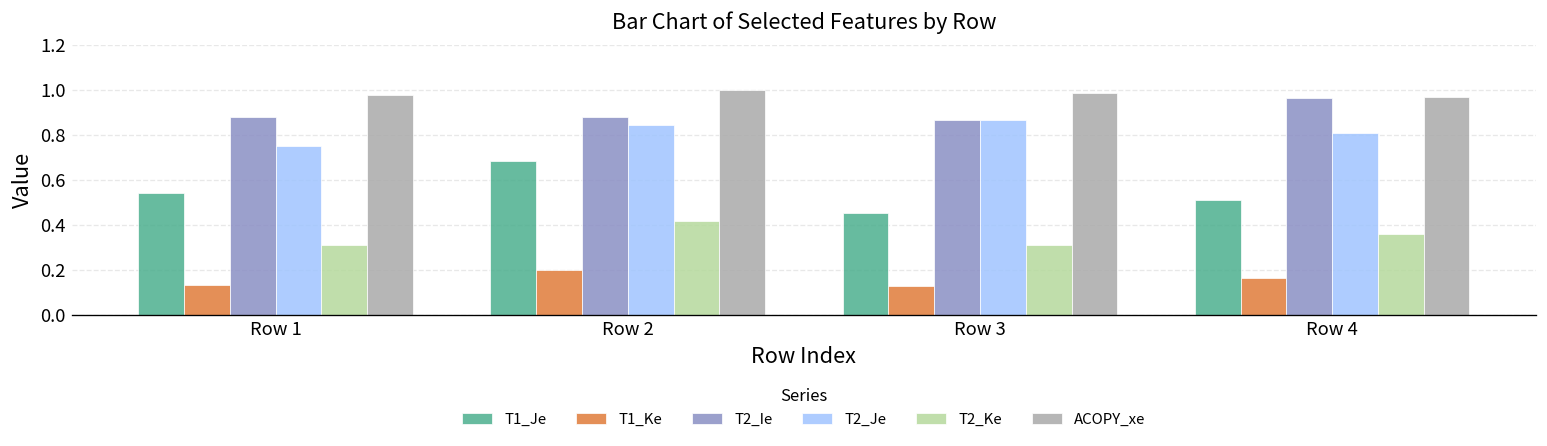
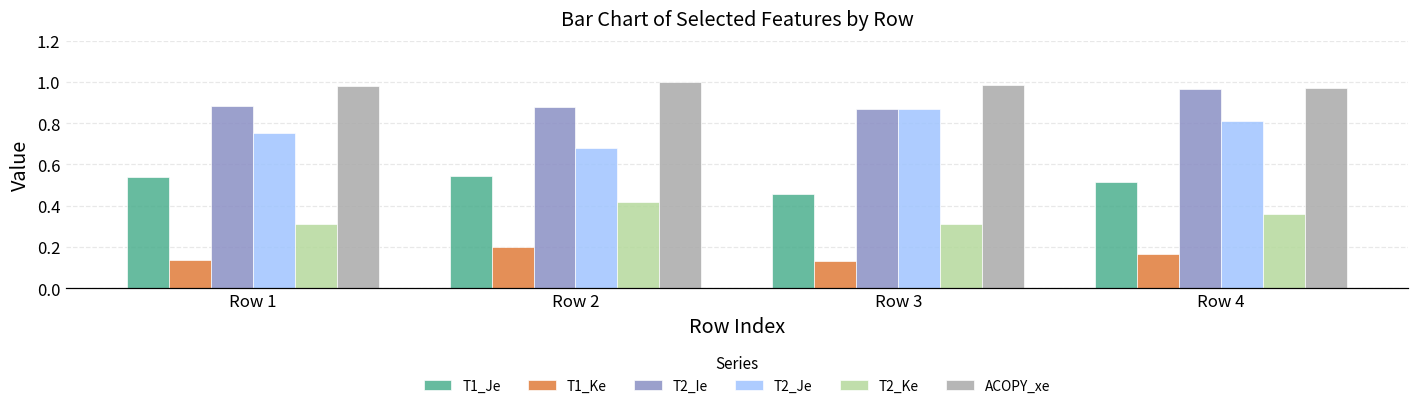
T1_Je, Row 2: 0.69 -> 0.54
T2_Je, Row 2: 0.85 -> 0.68
